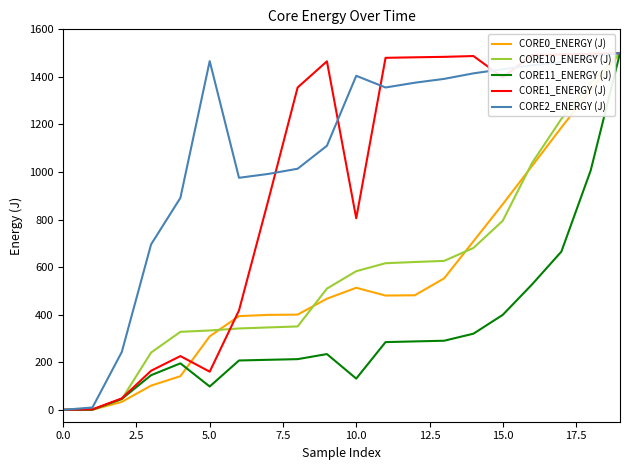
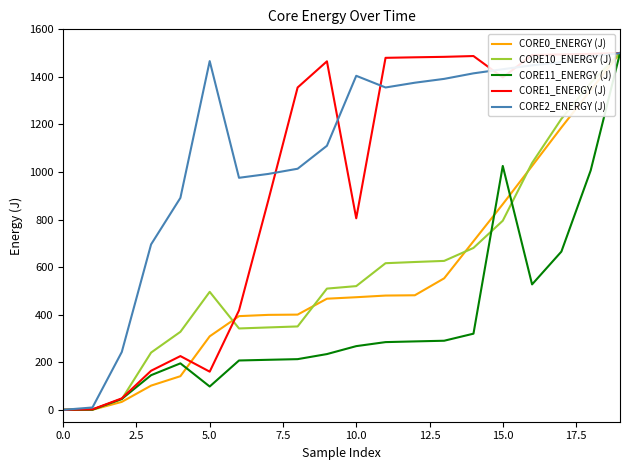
CORE10_ENERGY (J), 5.0: 330 -> 500
CORE0_ENERGY (J), 10.0: 510 -> 470
CORE10_ENERGY (J), 10.0: 580 -> 520
CORE11_ENERGY (J), 10.0: 130 -> 270
CORE11_ENERGY (J), 15.0: 400 -> 1030
